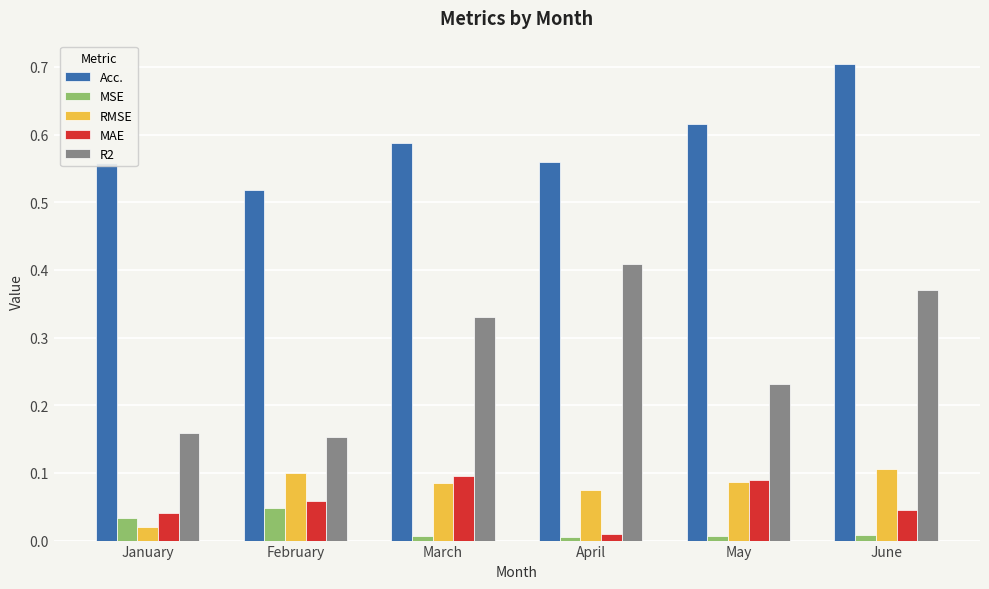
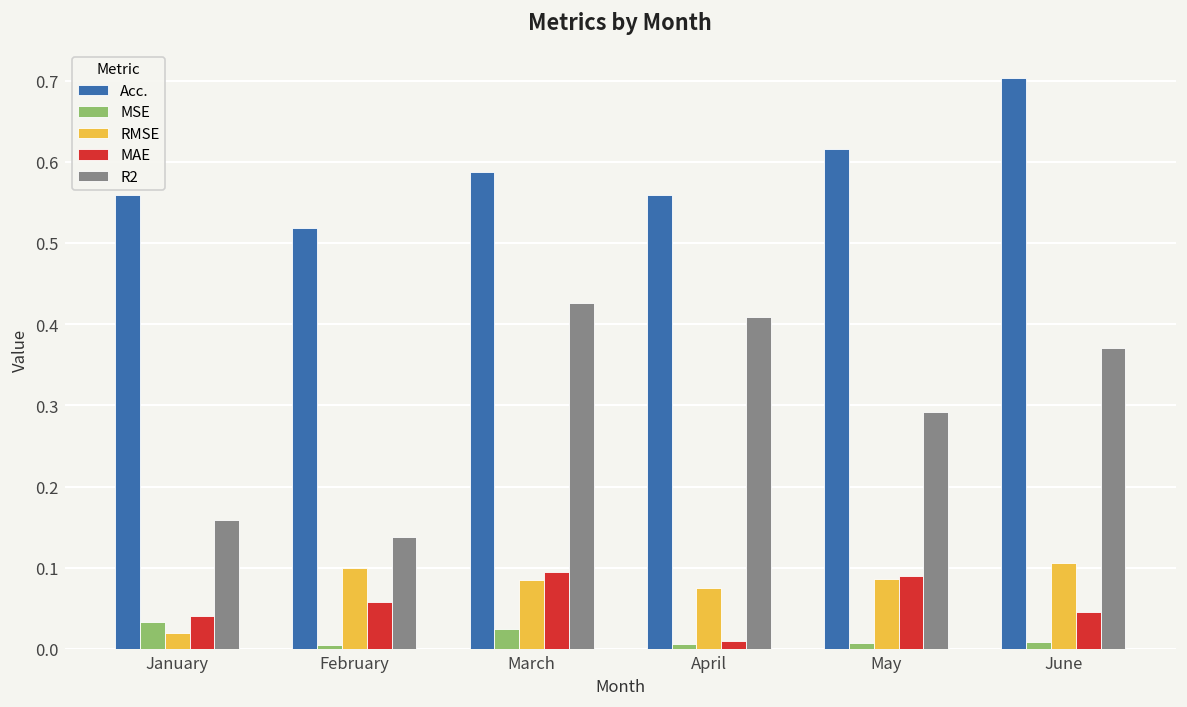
MSE, February: 0.05 -> 0.00
R2, February: 0.15 -> 0.14
MSE, March: 0.01 -> 0.02
R2, March: 0.33 -> 0.43
R2, May: 0.23 -> 0.29
